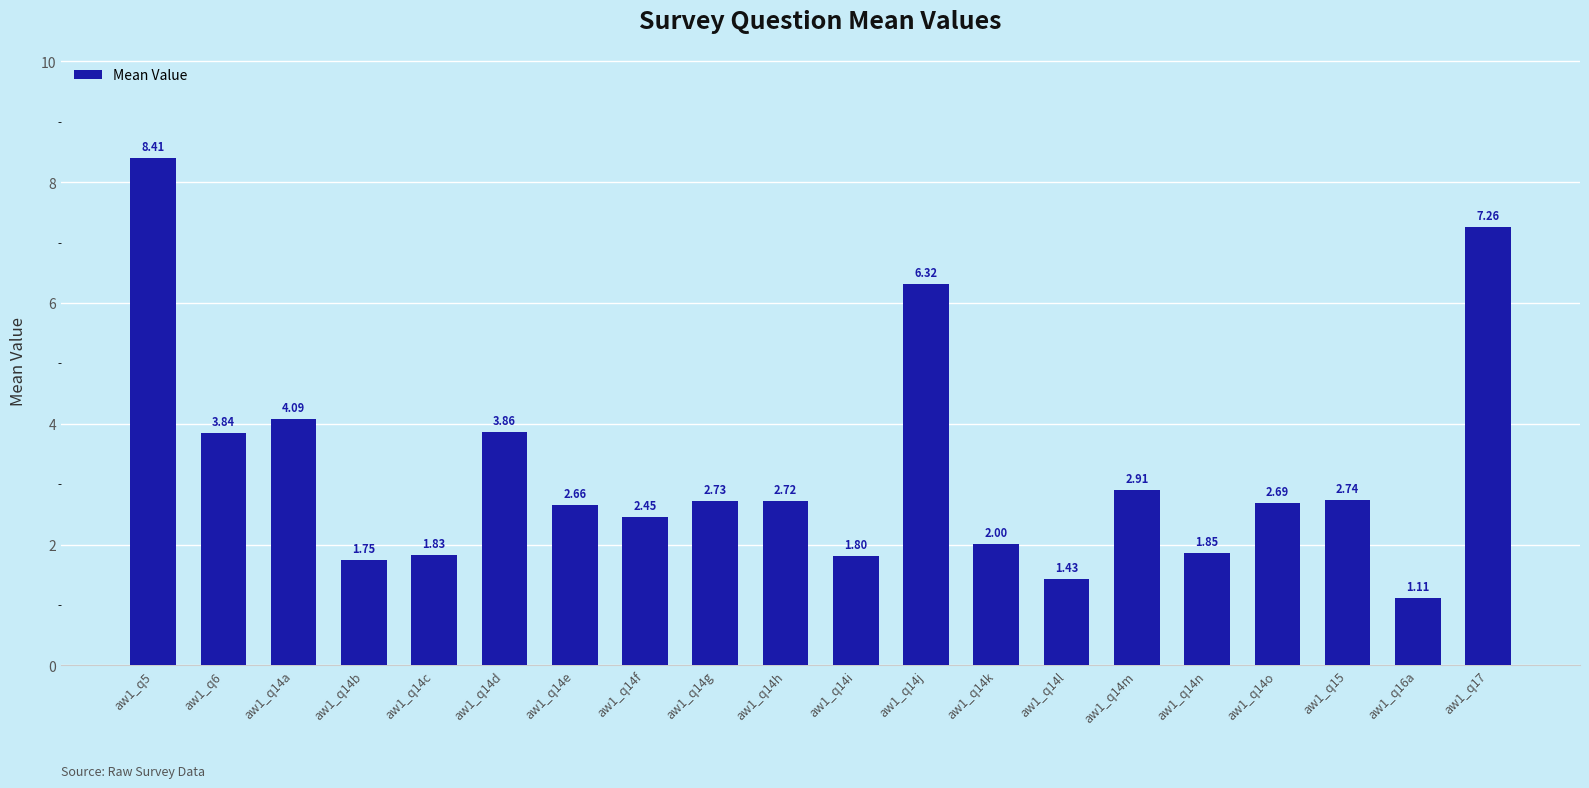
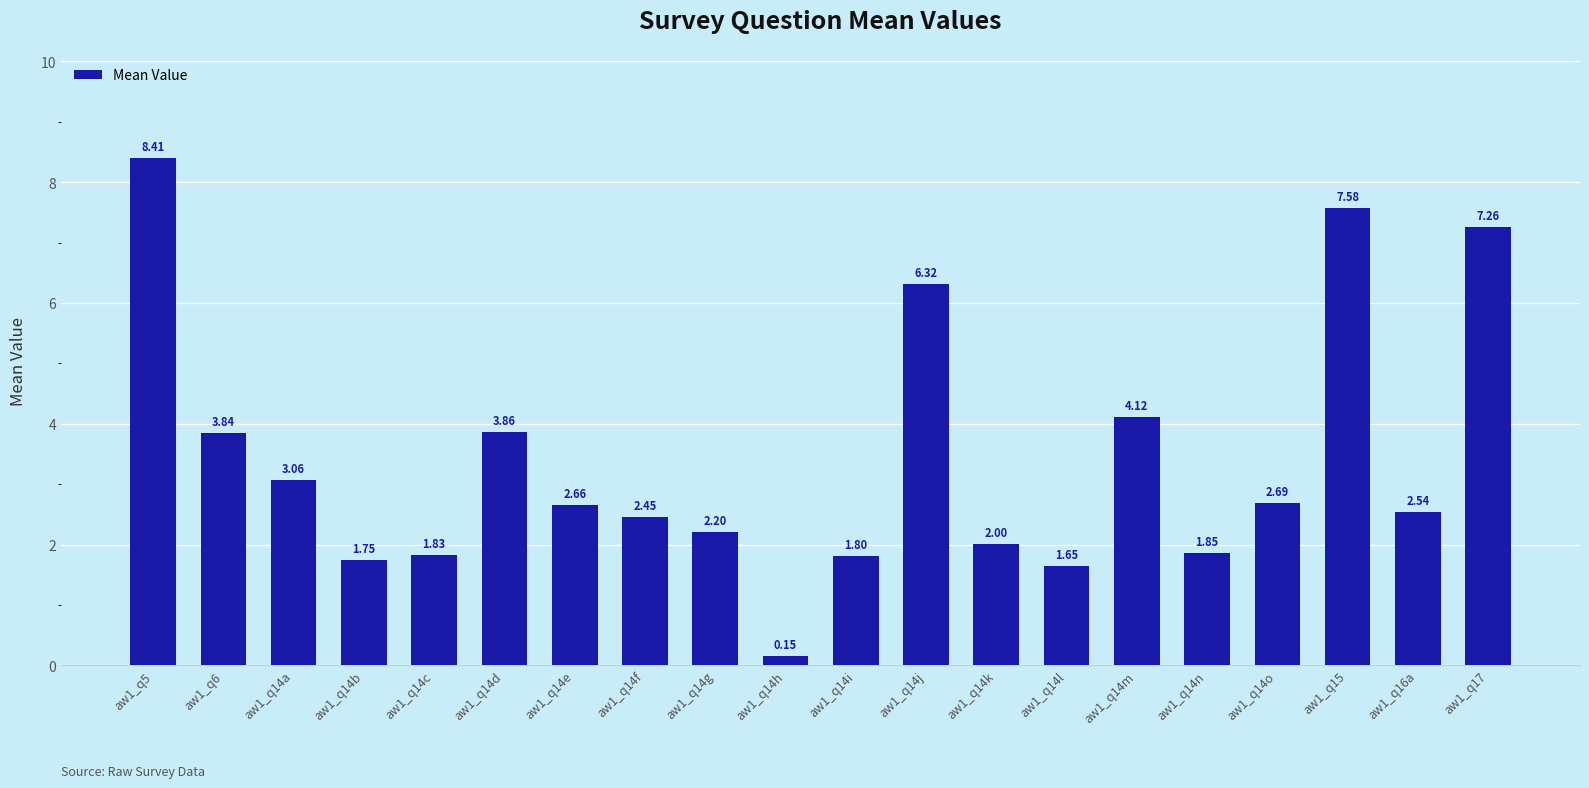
aw1_q14a: 4.09 -> 3.06
aw1_q14g: 2.73 -> 2.20
aw1_q14h: 2.72 -> 0.15
aw1_q14l: 1.43 -> 1.65
aw1_q14m: 2.91 -> 4.12
aw1_q15: 2.74 -> 7.58
aw1_q16a: 1.11 -> 2.54
